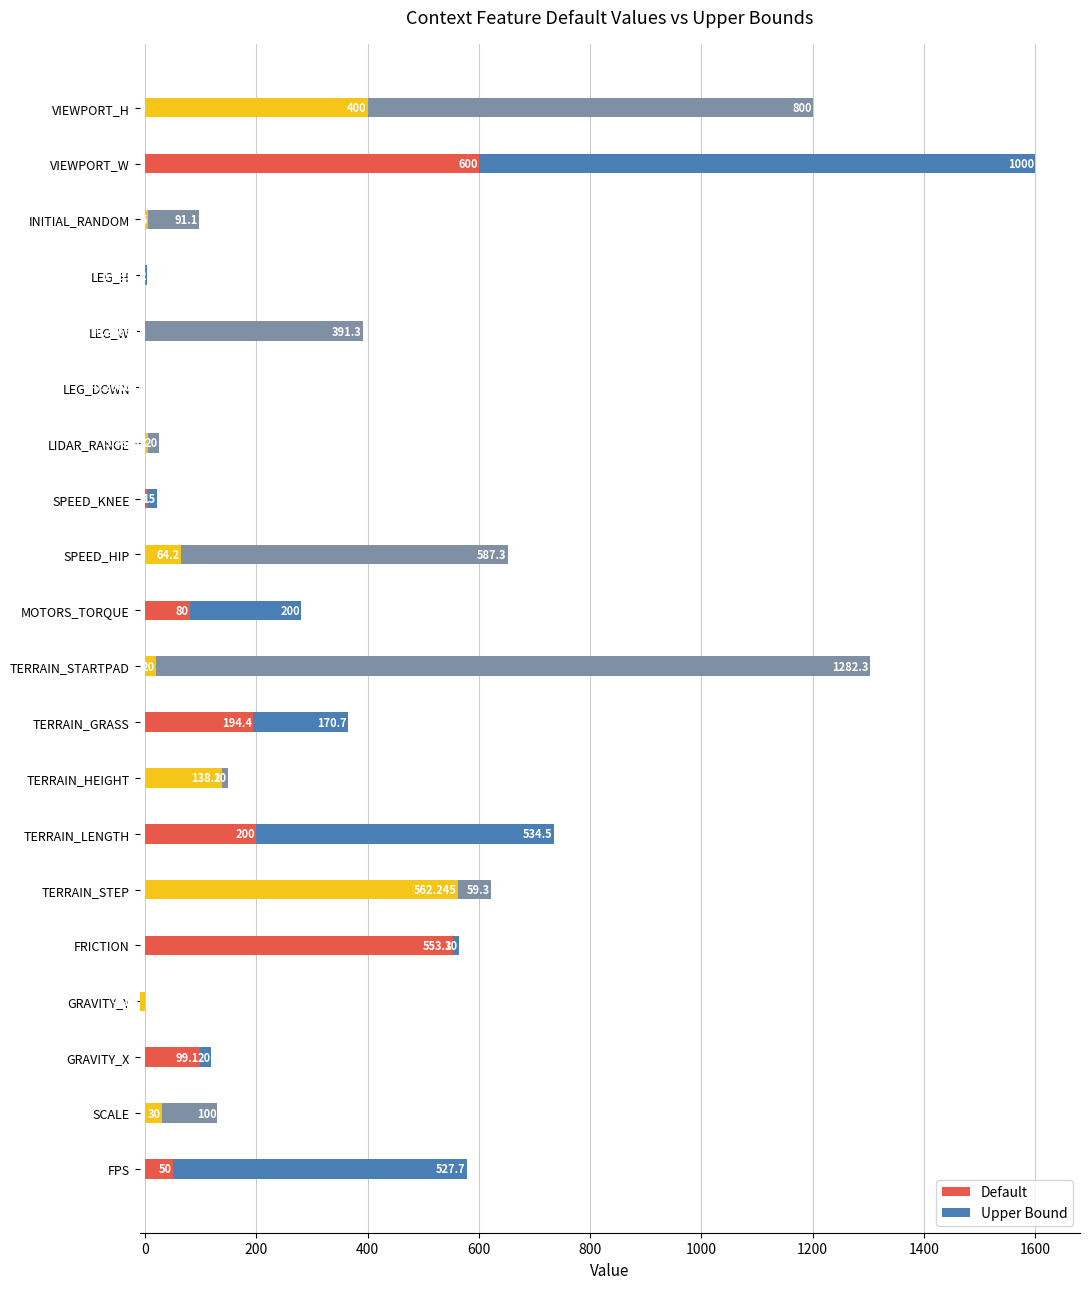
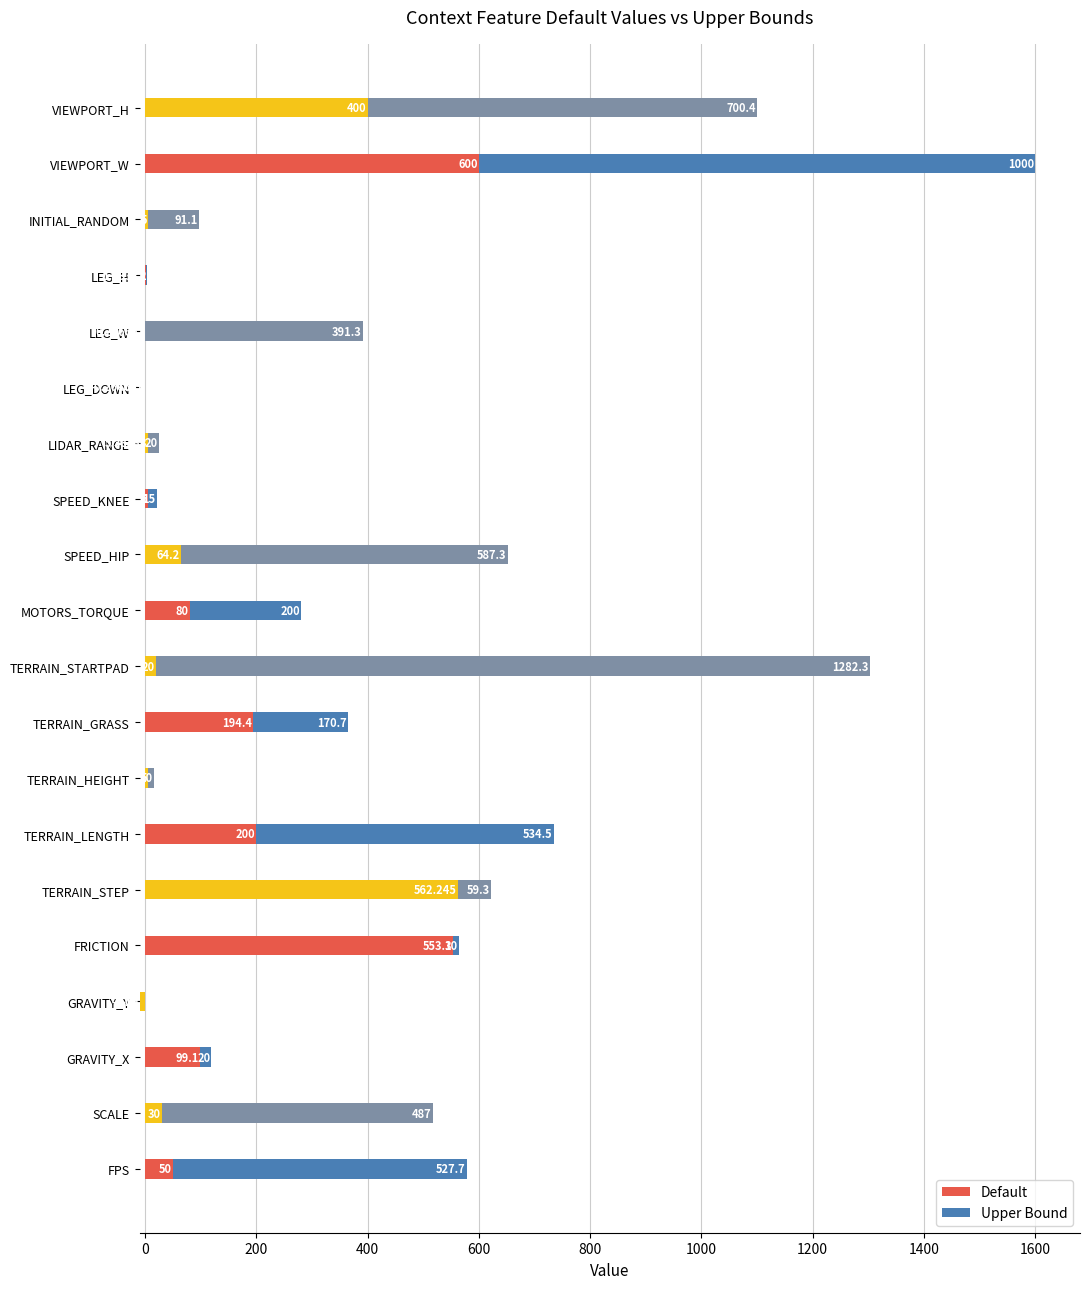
Upper Bound, VIEWPORT_H: 800 -> 700.4
Default, TERRAIN_HEIGHT: 140 -> 10
Upper Bound, SCALE: 100 -> 487
